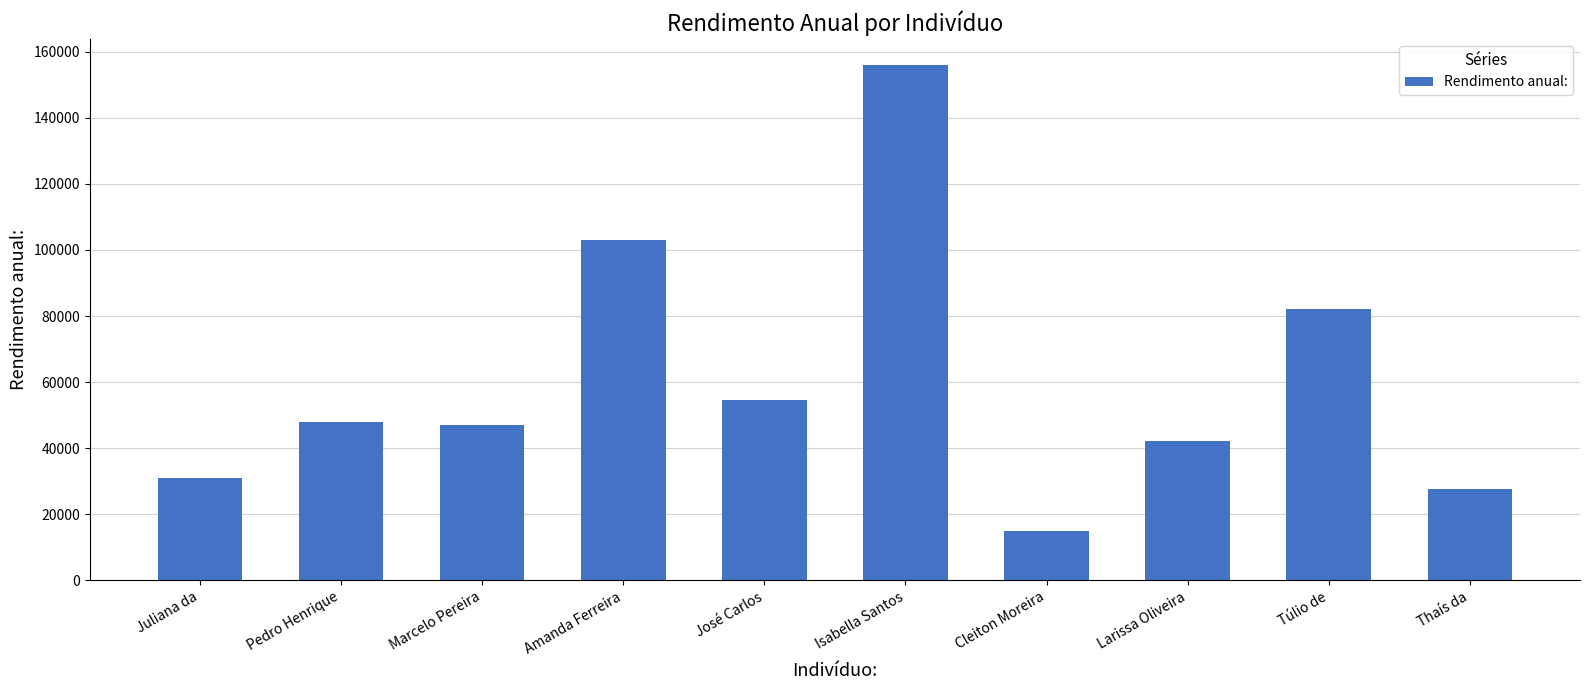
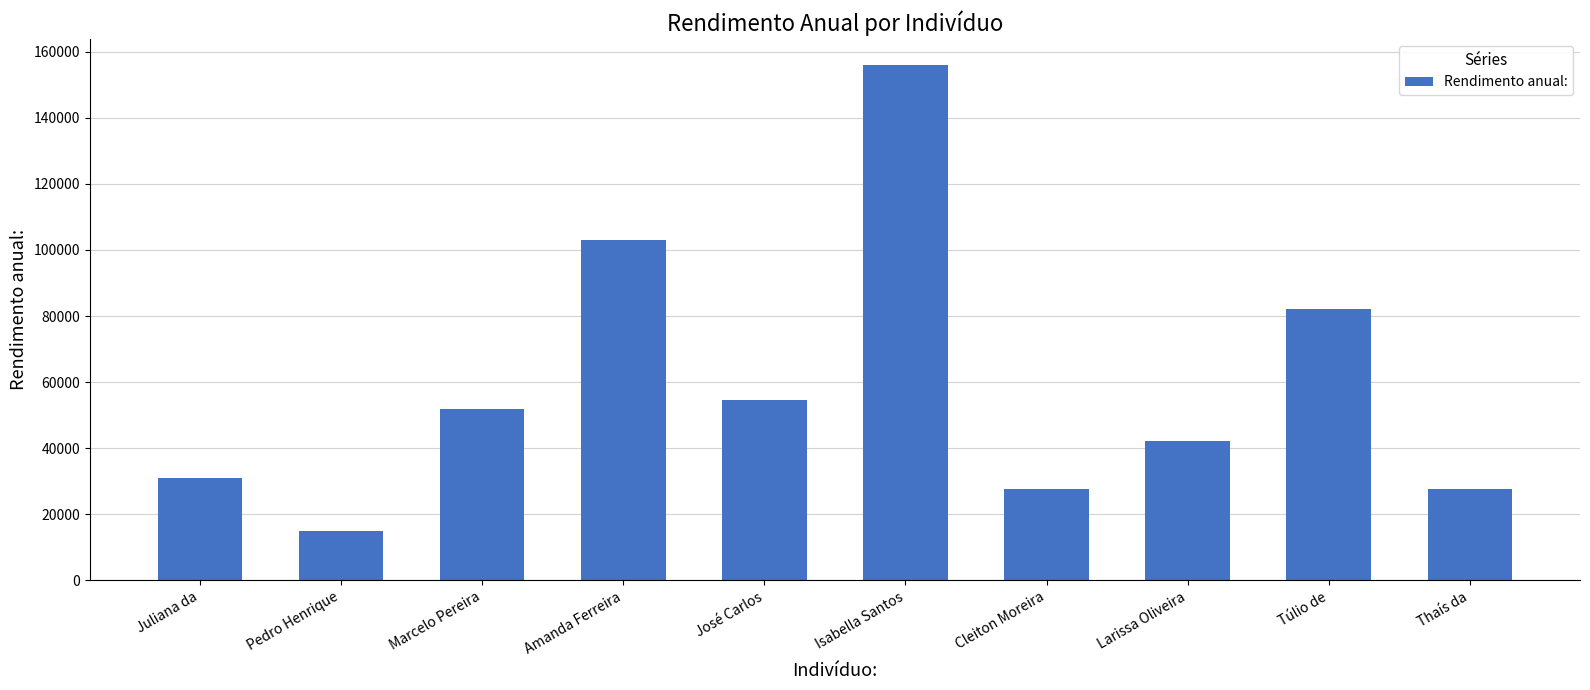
Pedro Henrique: 48000 -> 15000
Marcelo Pereira: 47000 -> 52000
Cleiton Moreira: 15000 -> 28000
